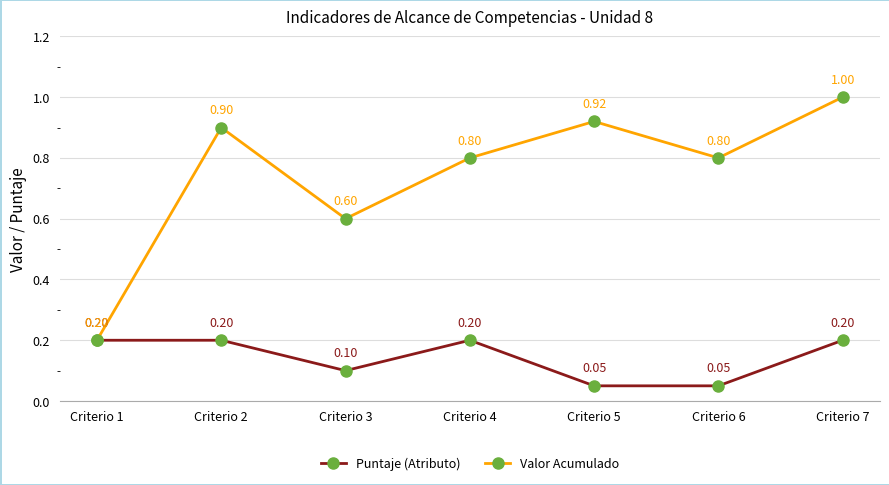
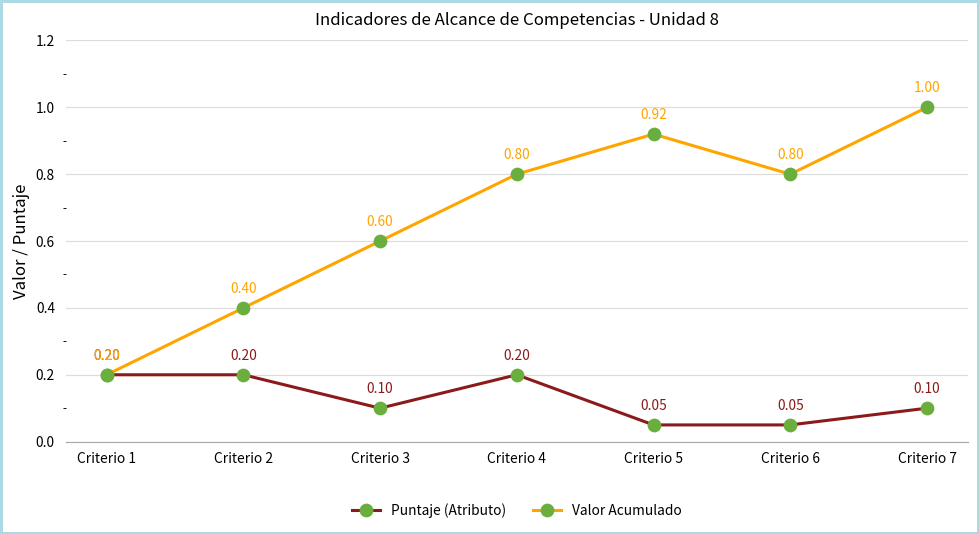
Valor Acumulado, Criterio 2: 0.90 -> 0.40
Puntaje (Atributo), Criterio 7: 0.20 -> 0.10
